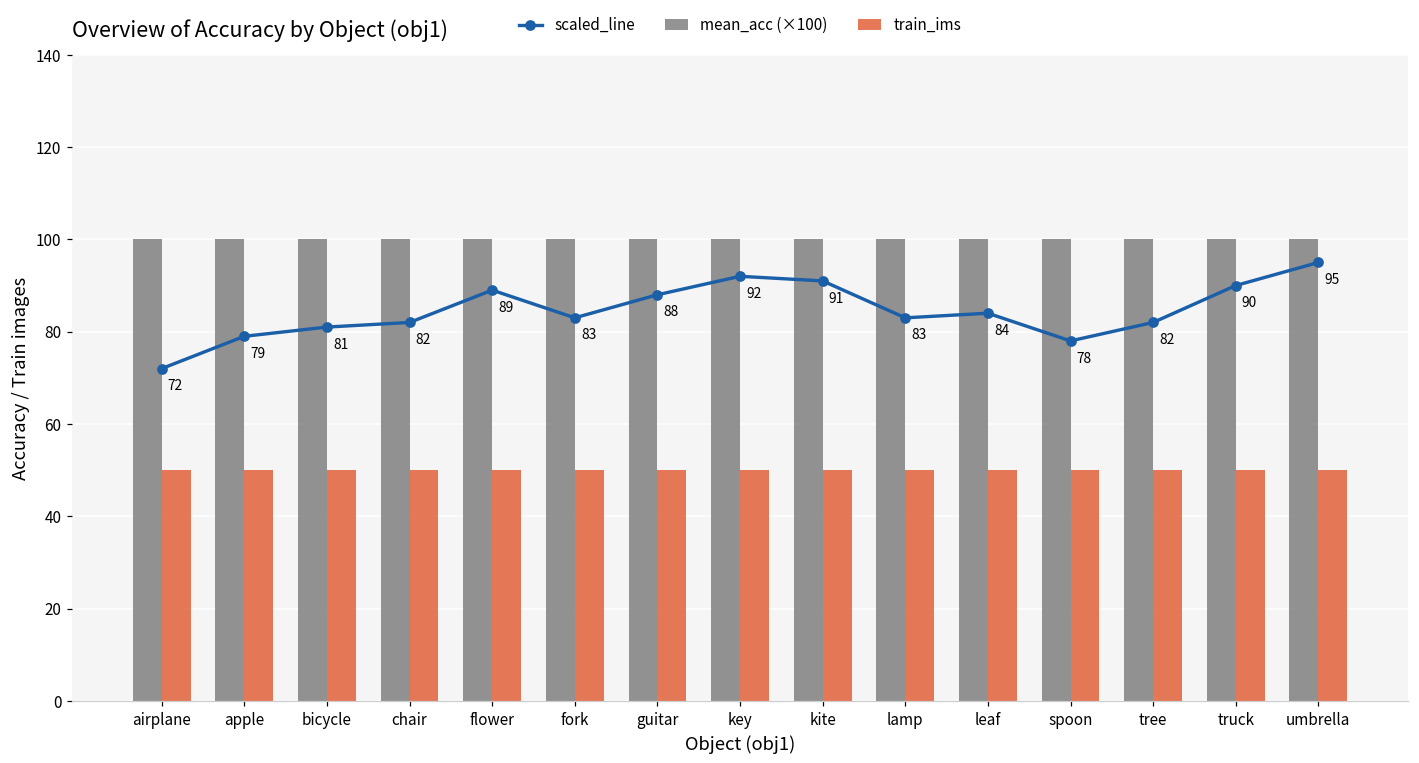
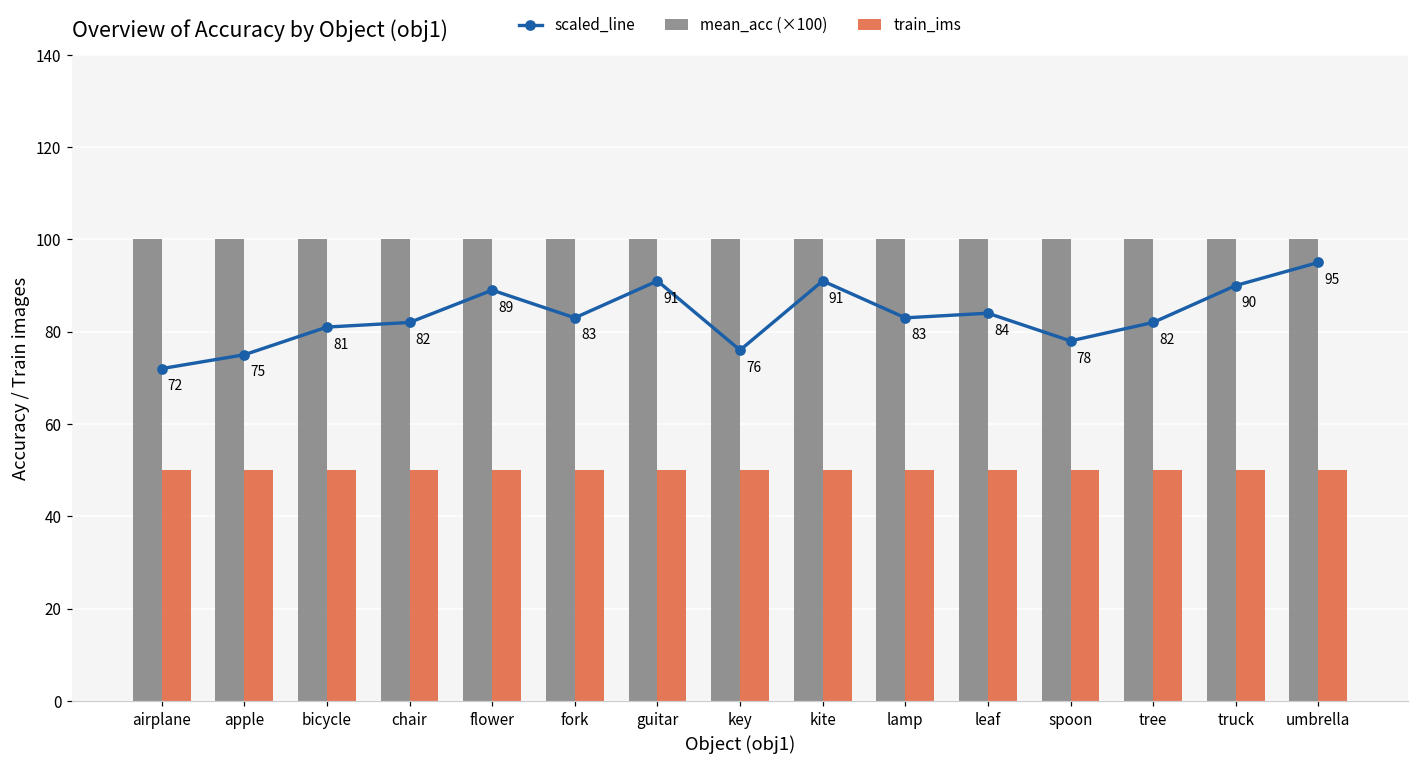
scaled_line, apple: 79 -> 75
scaled_line, guitar: 88 -> 91
scaled_line, key: 92 -> 76
